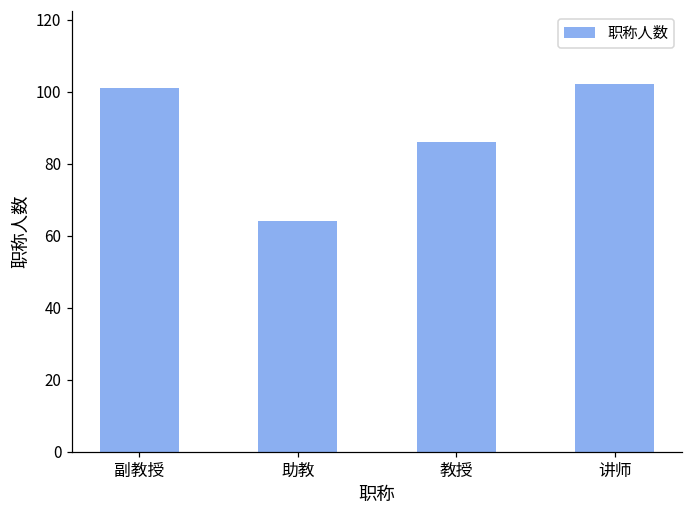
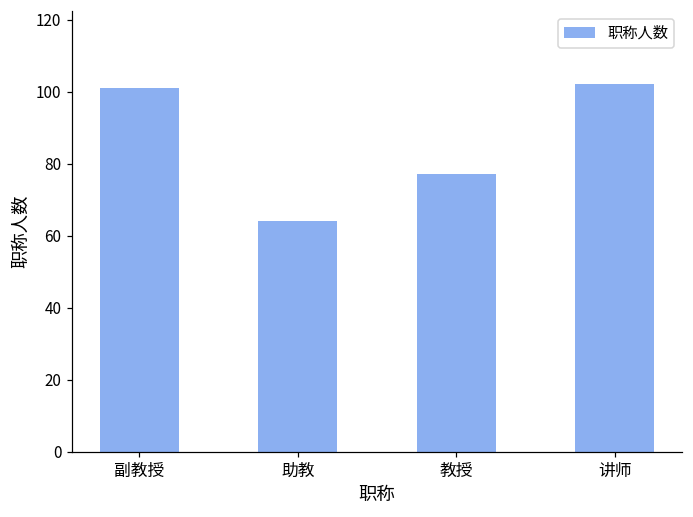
教授: 86 -> 77
